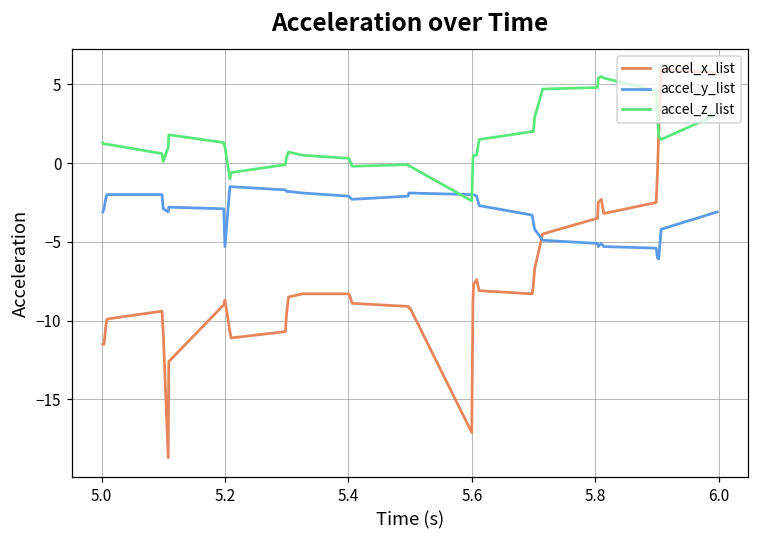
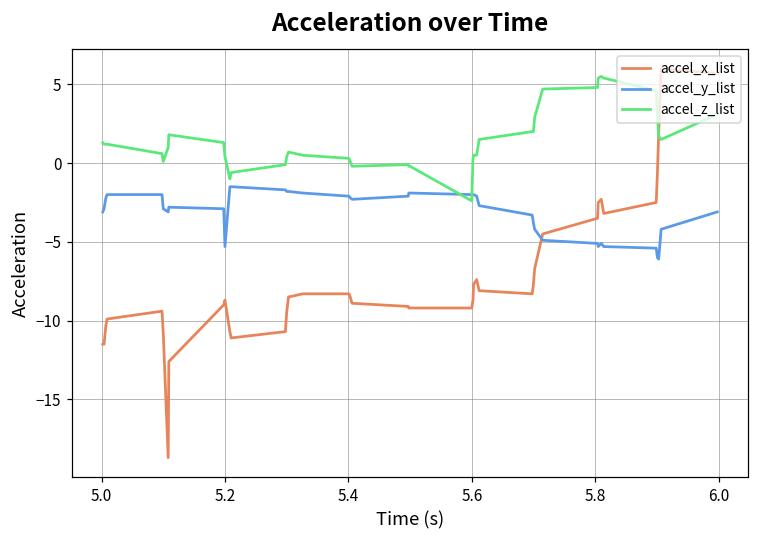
accel_z_list, 5.2: 1.0 -> 0.4
accel_x_list, 5.6: -17.1 -> -9.2
